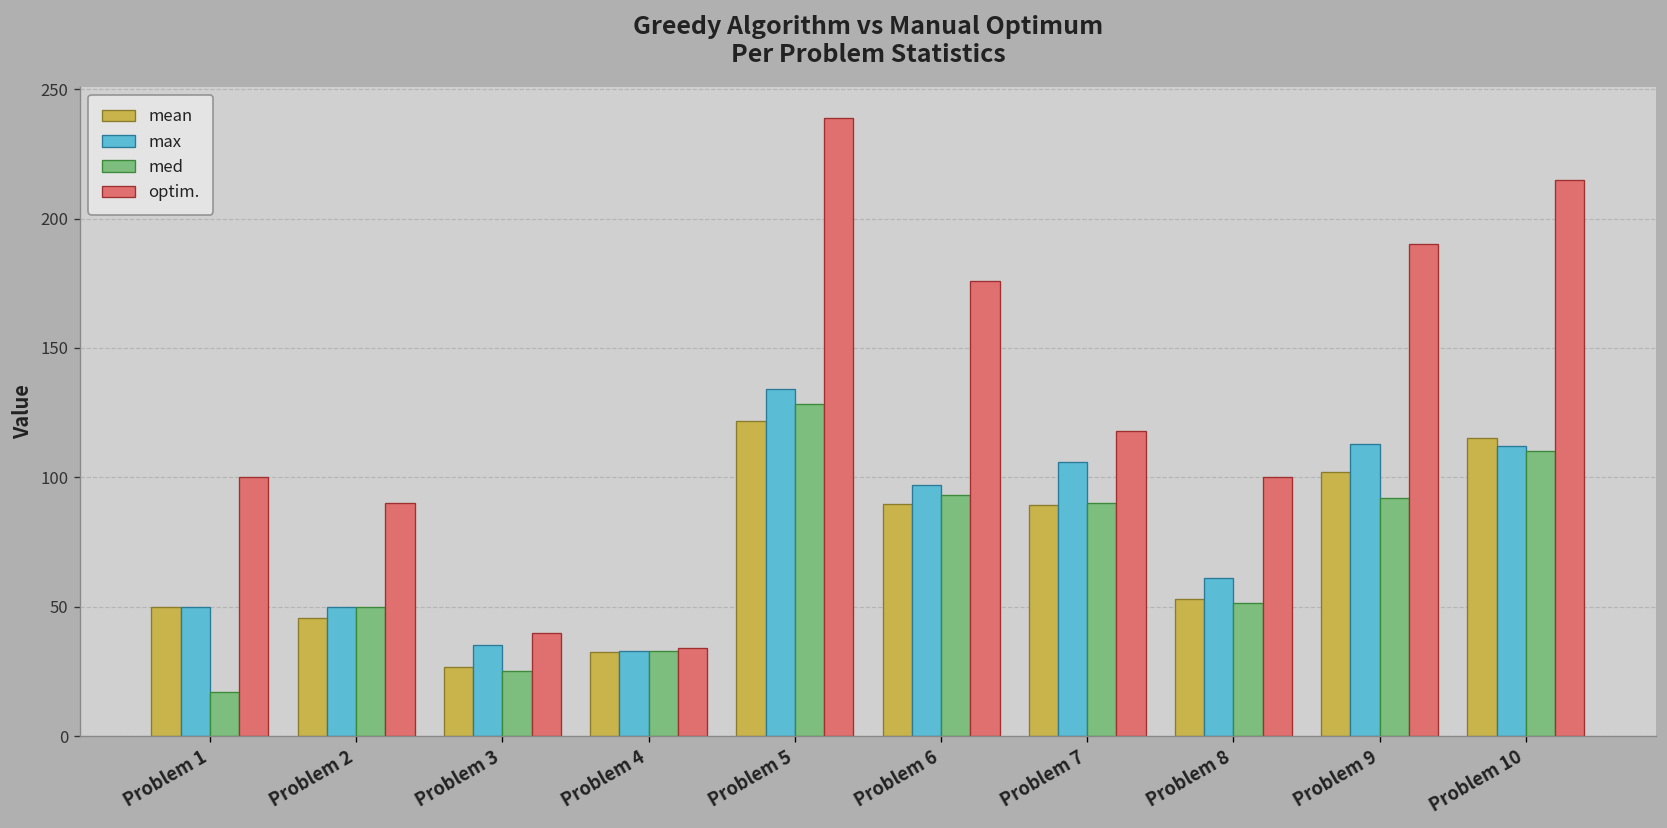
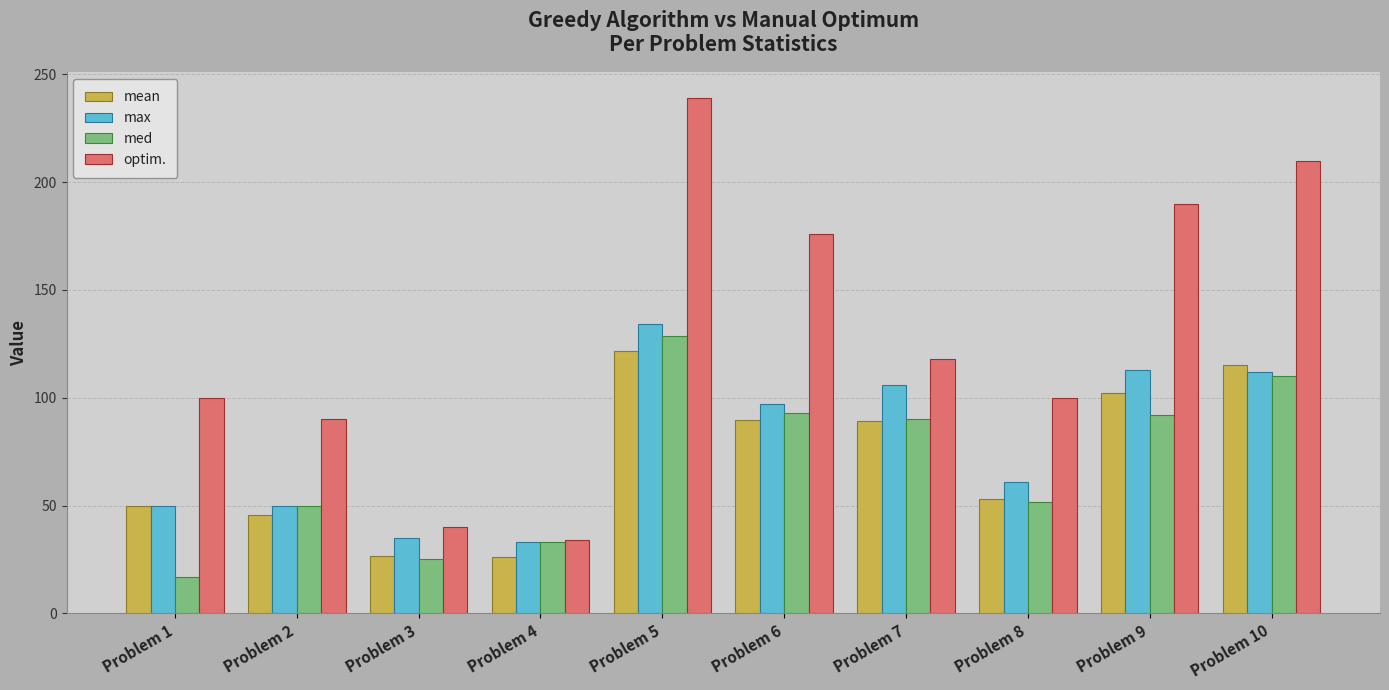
mean, Problem 4: 32 -> 26
optim., Problem 10: 215 -> 210
